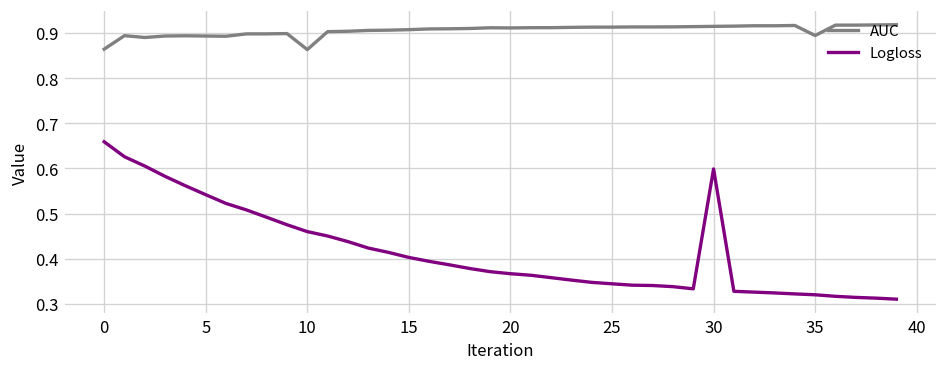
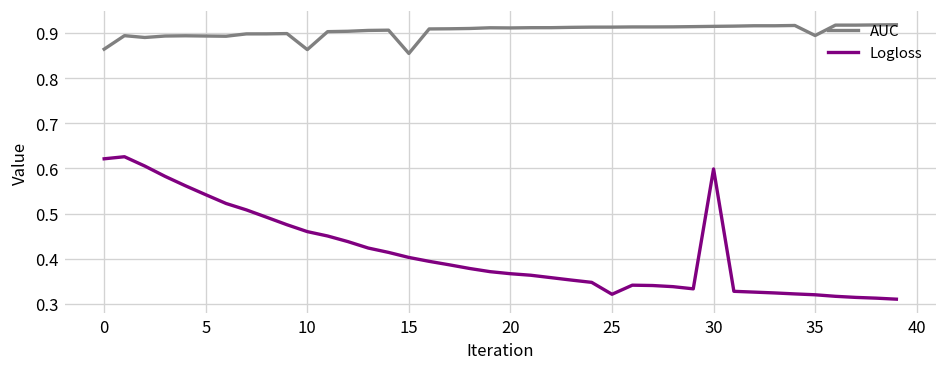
Logloss, 0: 0.66 -> 0.62
AUC, 15: 0.91 -> 0.85
Logloss, 25: 0.34 -> 0.32
